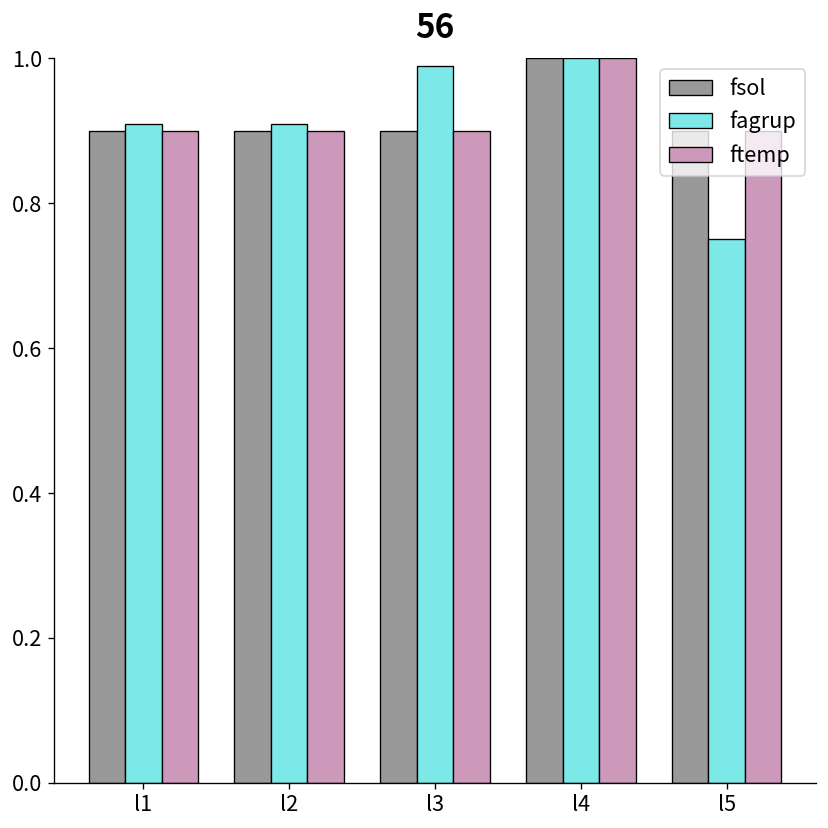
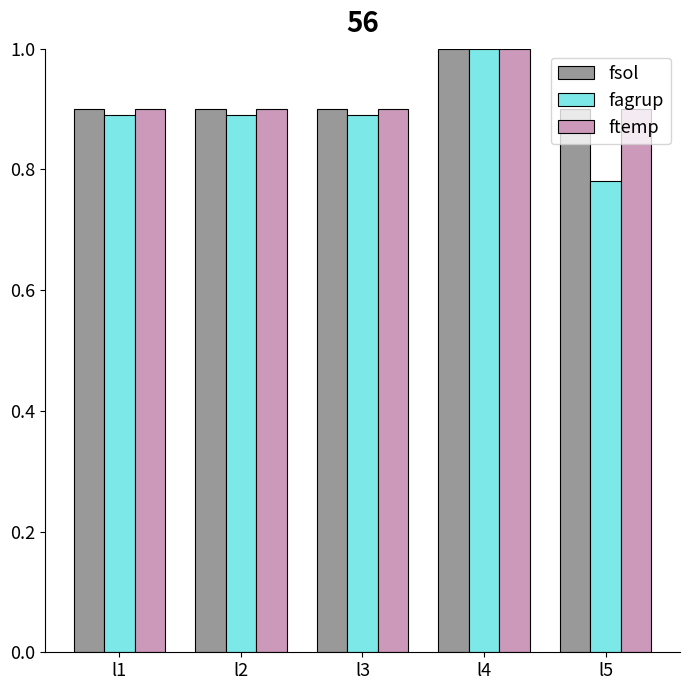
fagrup, l1: 0.91 -> 0.89
fagrup, l2: 0.91 -> 0.89
fagrup, l3: 0.99 -> 0.89
fagrup, l5: 0.75 -> 0.78
